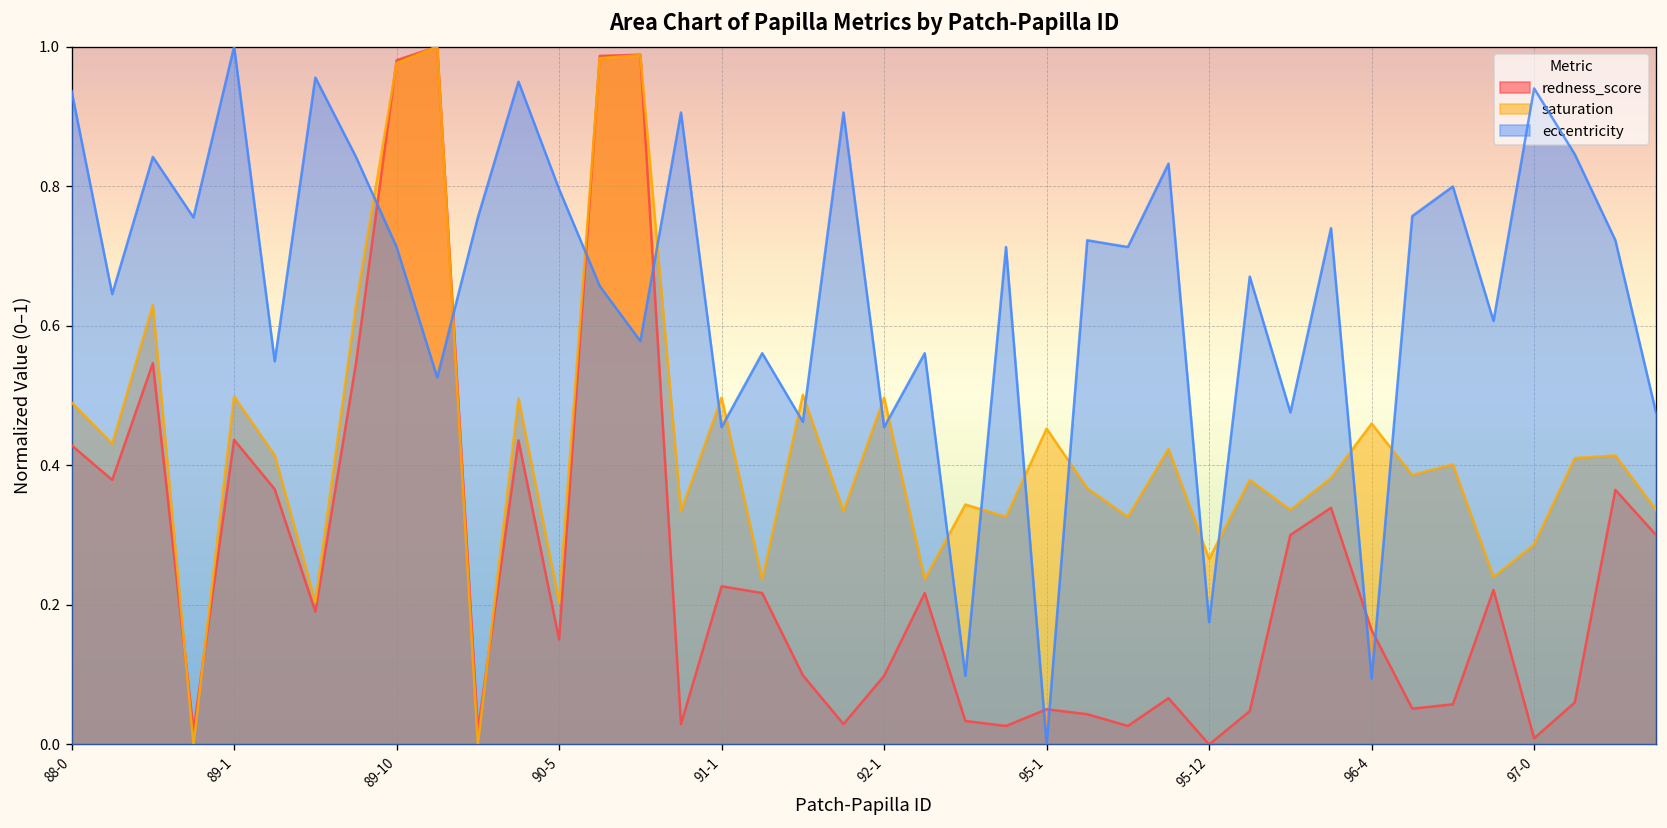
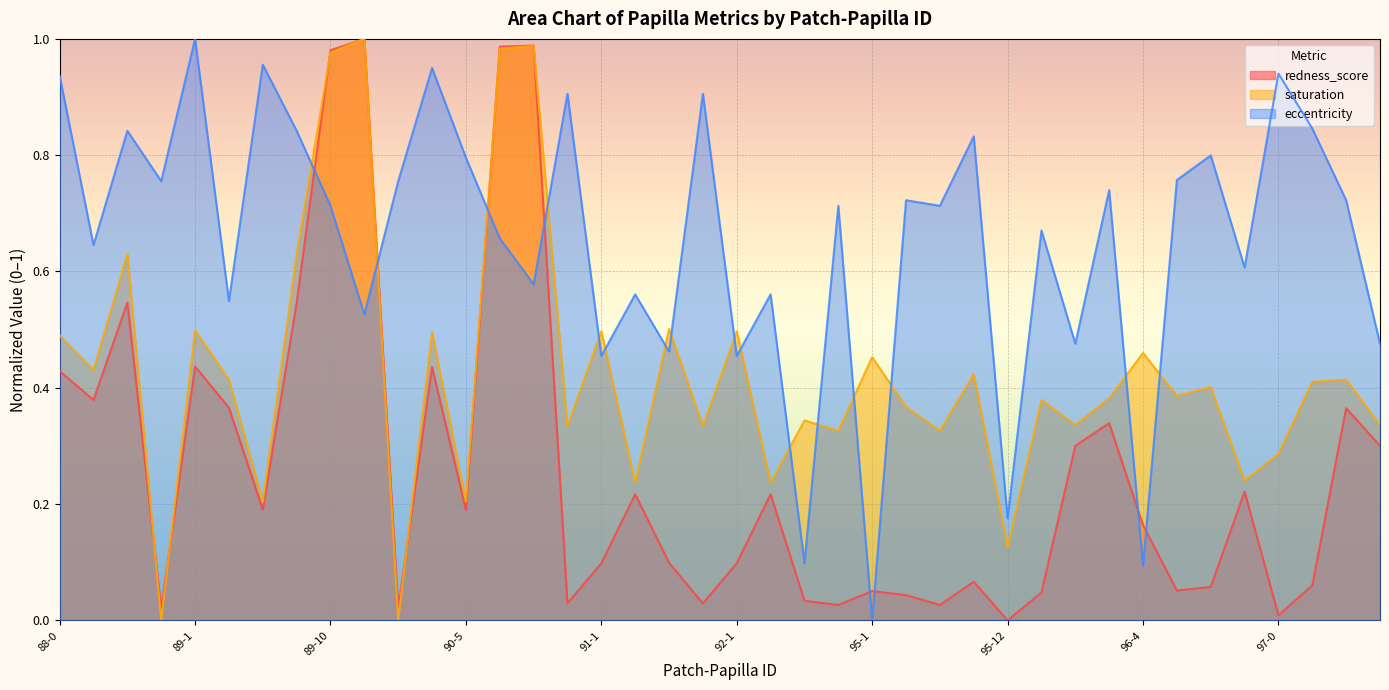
redness_score, 90-5: 0.15 -> 0.19
redness_score, 91-1: 0.23 -> 0.10
saturation, 95-12: 0.27 -> 0.13
